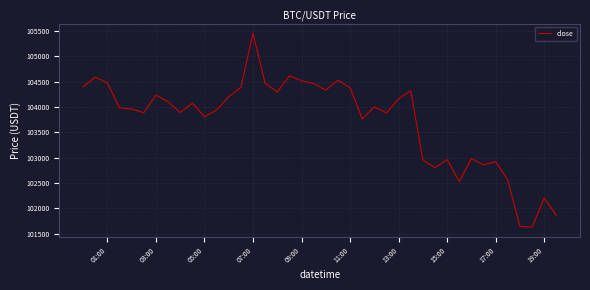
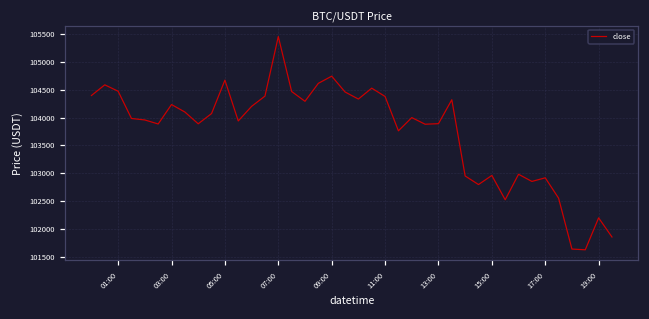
05:00: 103800 -> 104700
09:00: 104500 -> 104700
13:00: 104200 -> 103900
